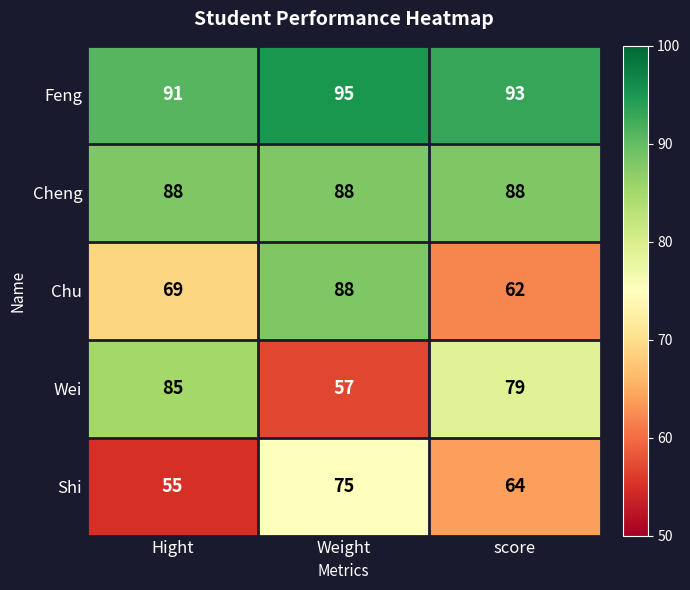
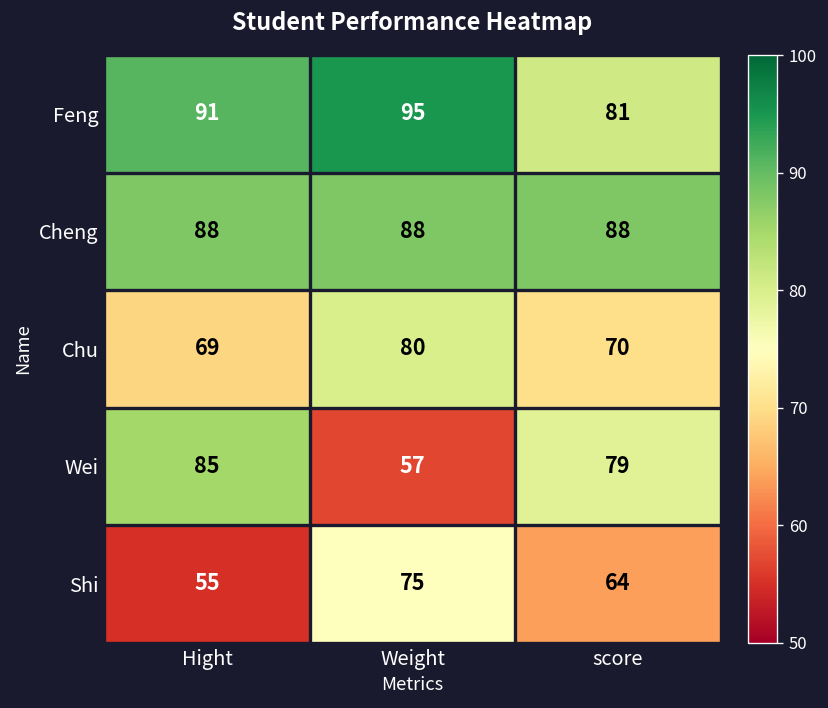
Feng, score: 93 -> 81
Chu, Weight: 88 -> 80
Chu, score: 62 -> 70
